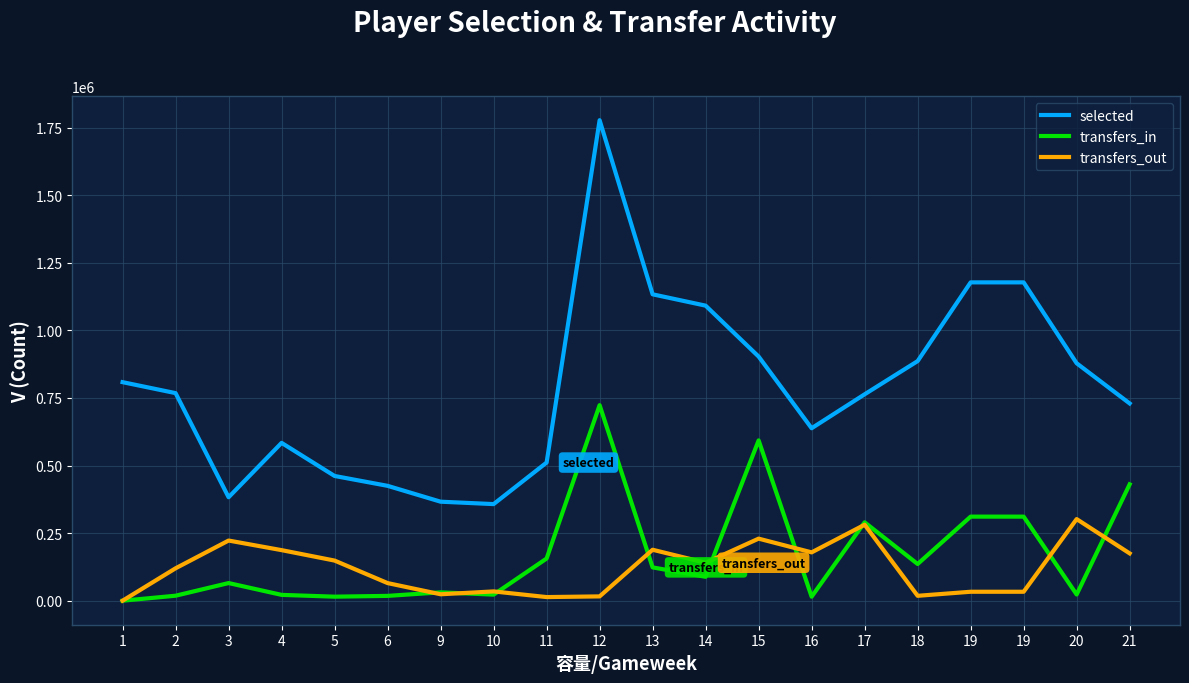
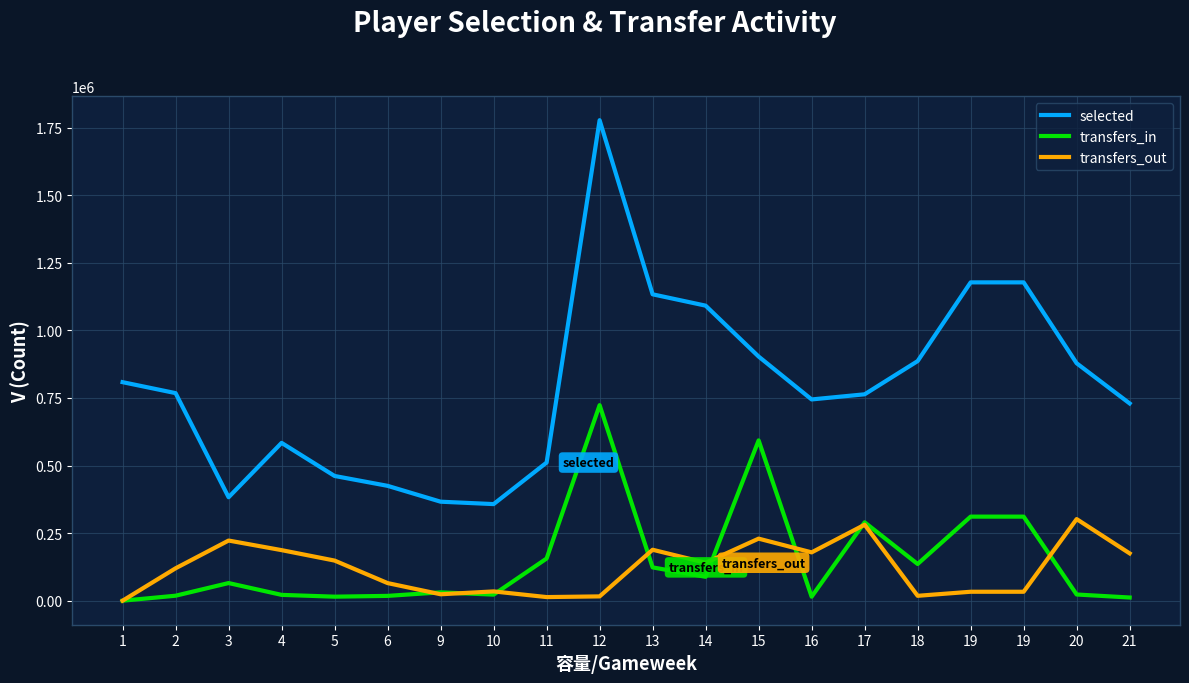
selected, 16: 640000 -> 740000
transfers_in, 21: 430000 -> 10000
